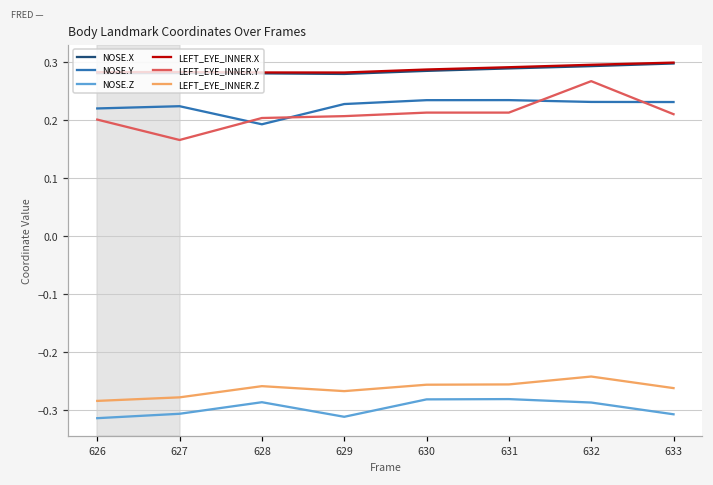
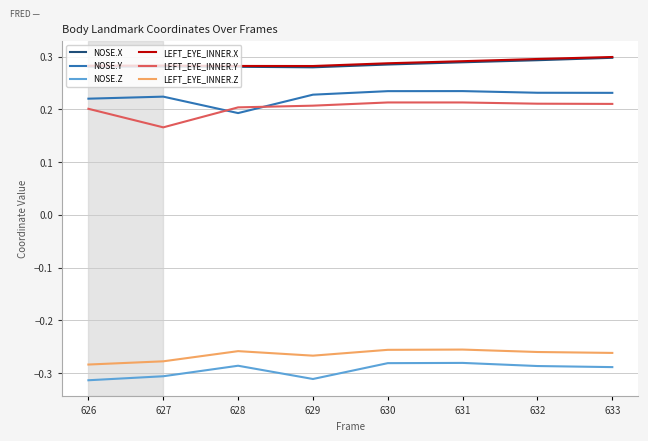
LEFT_EYE_INNER.Y, 632: 0.27 -> 0.21
LEFT_EYE_INNER.Z, 632: -0.24 -> -0.26
NOSE.Z, 633: -0.31 -> -0.29
